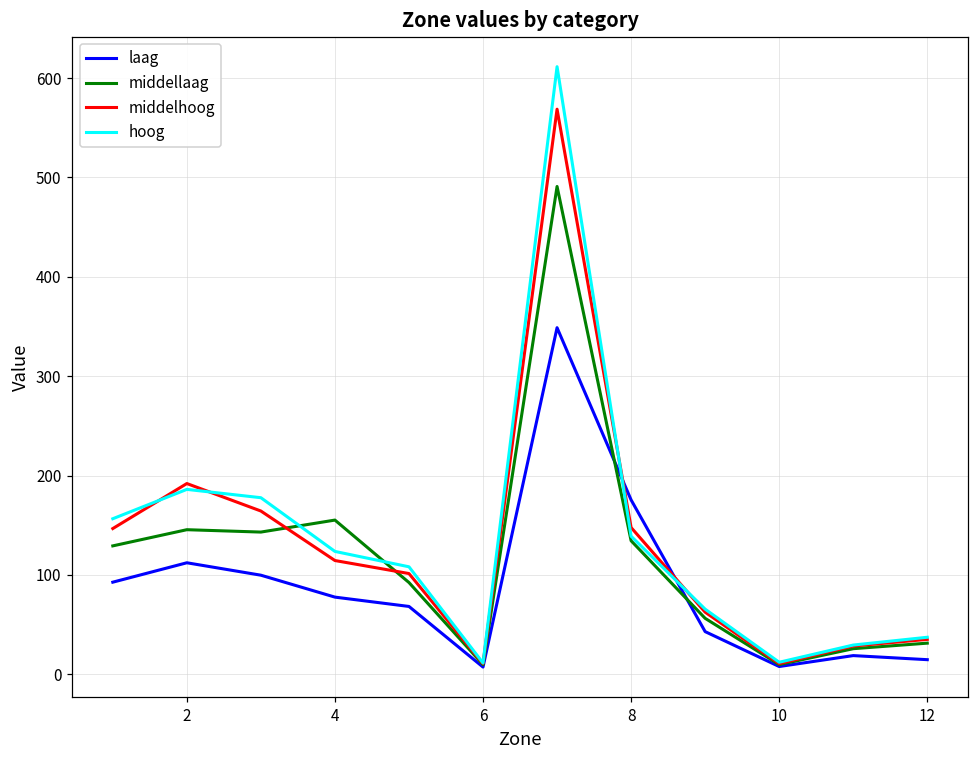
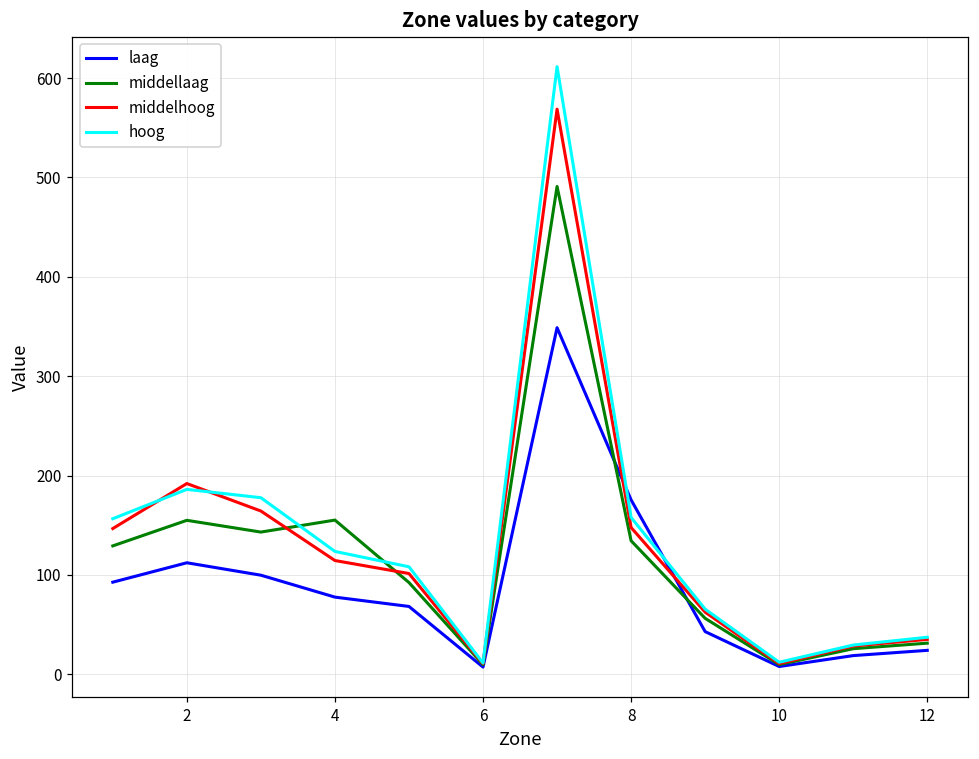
middellaag, 2: 150 -> 160
hoog, 8: 140 -> 160
laag, 12: 10 -> 20
